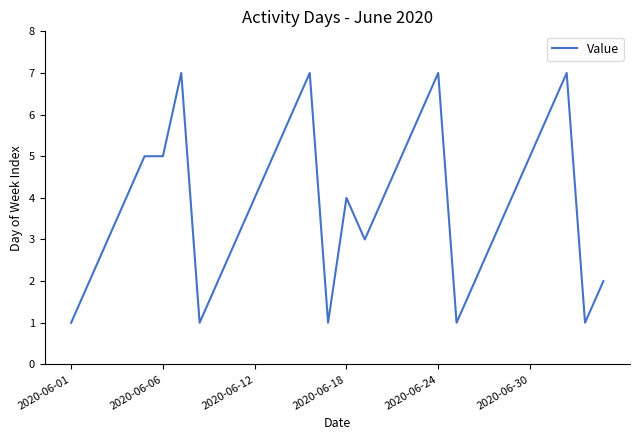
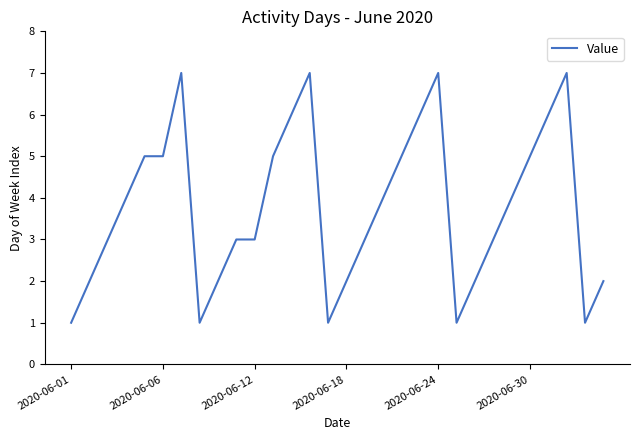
2020-06-12: 4 -> 3
2020-06-18: 4 -> 2
